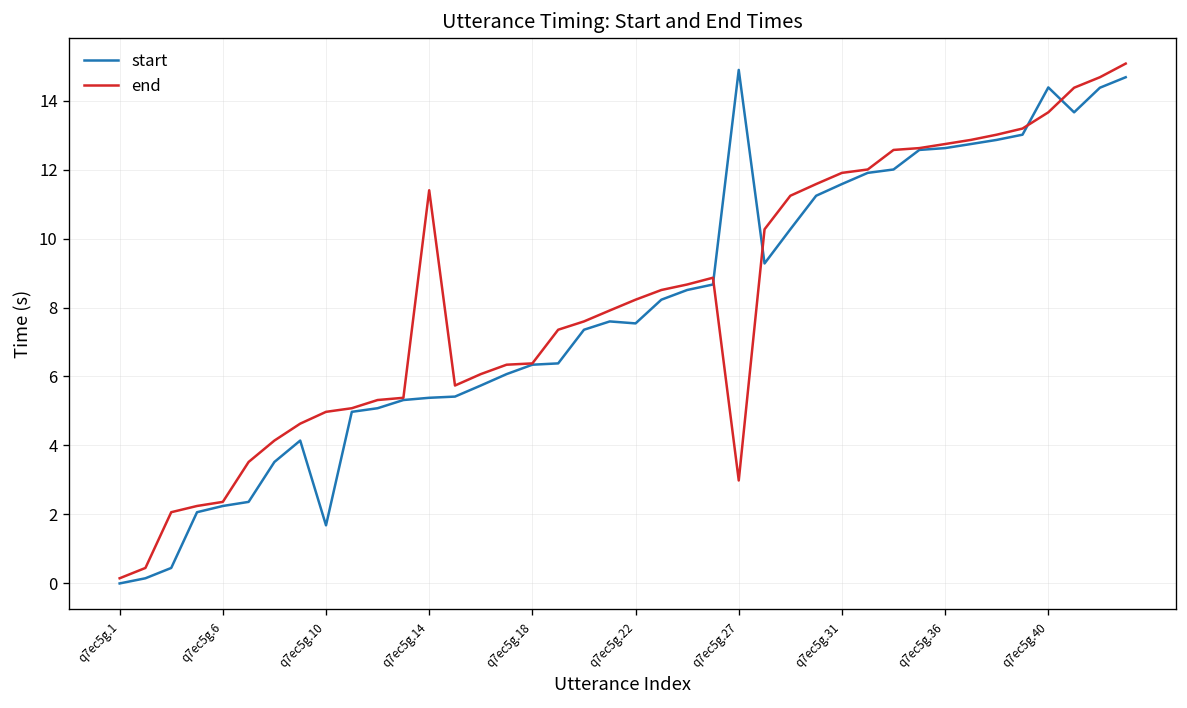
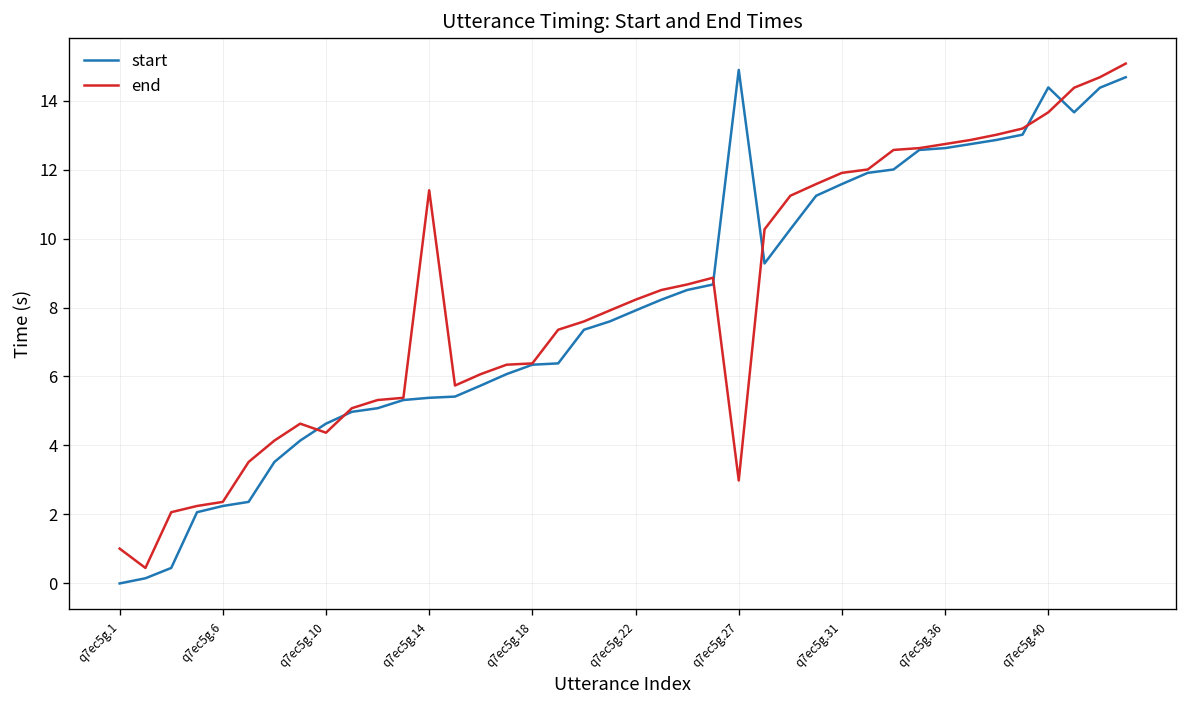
end, q7ec5g.1: 0.1 -> 1.0
start, q7ec5g.10: 1.7 -> 4.6
end, q7ec5g.10: 5.0 -> 4.4
start, q7ec5g.22: 7.5 -> 7.9
